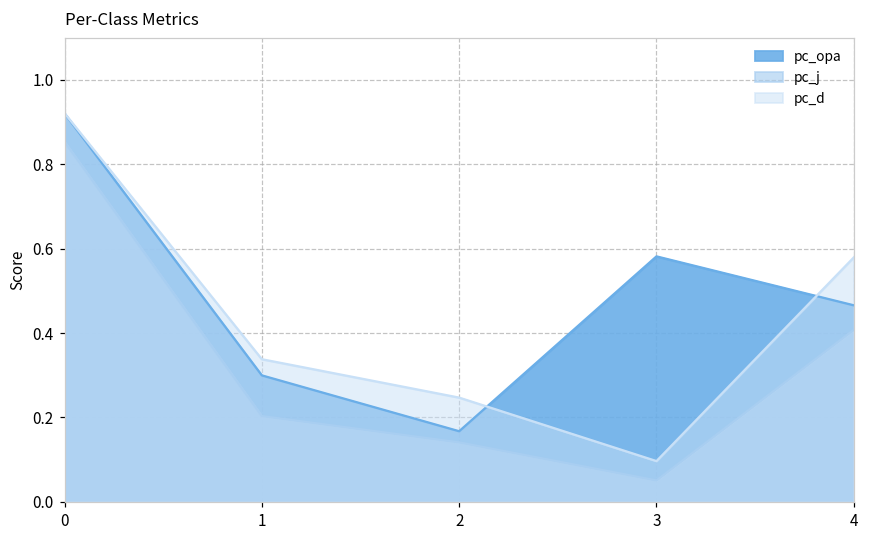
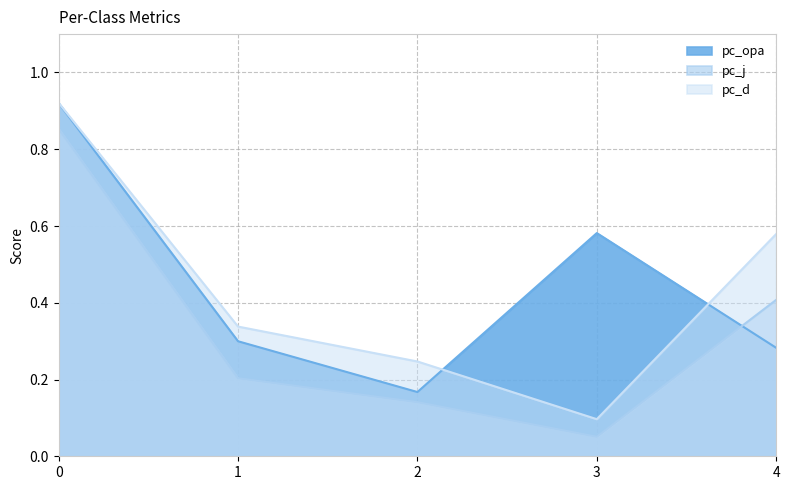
pc_opa, 4: 0.47 -> 0.28
